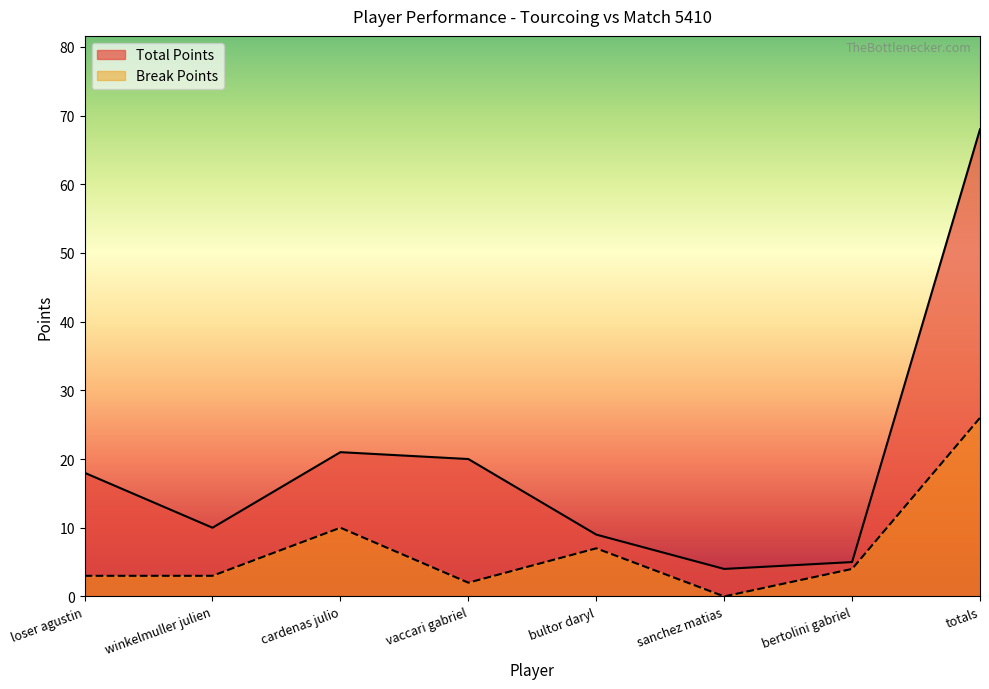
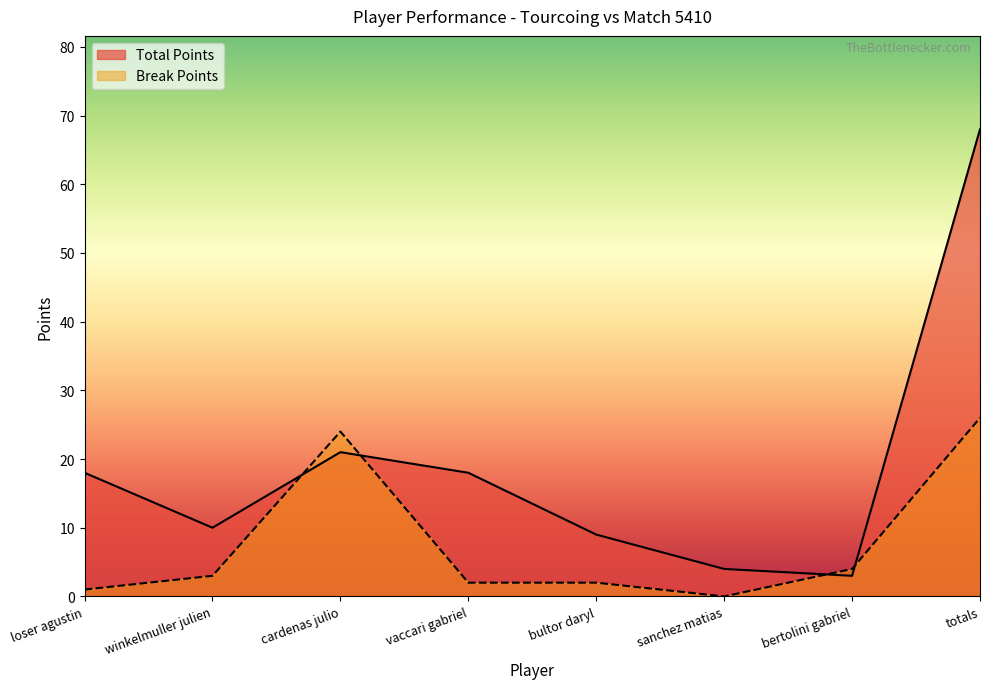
Break Points, loser agustin: 3 -> 1
Break Points, cardenas julio: 10 -> 24
Total Points, vaccari gabriel: 20 -> 18
Break Points, bultor daryl: 7 -> 2
Total Points, bertolini gabriel: 5 -> 3
